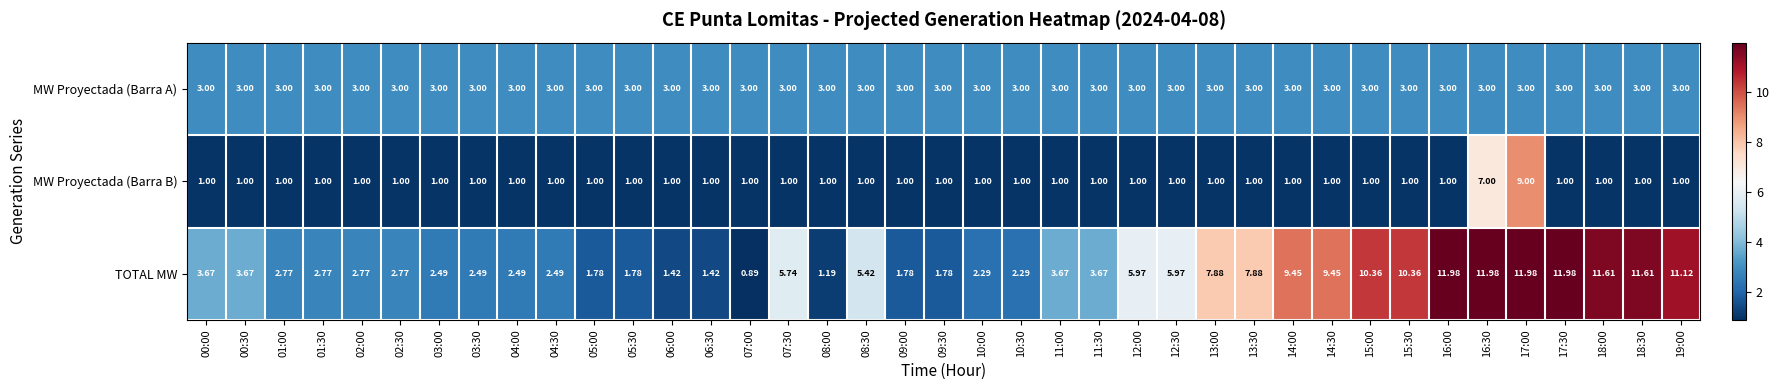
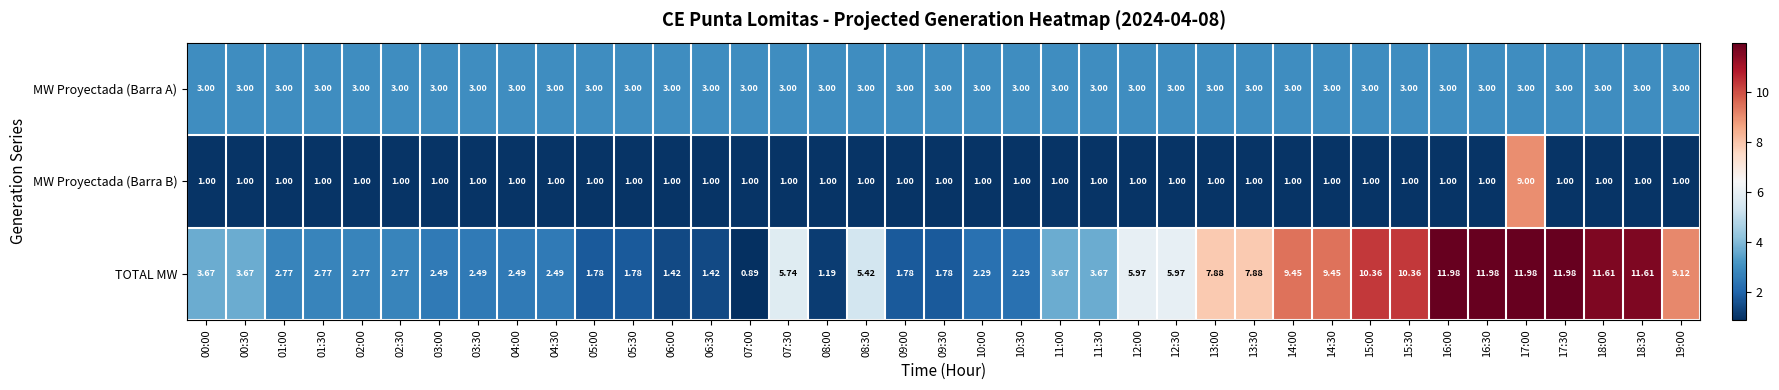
MW Proyectada (Barra B), 16:30: 7.00 -> 1.00
TOTAL MW, 19:00: 11.12 -> 9.12
